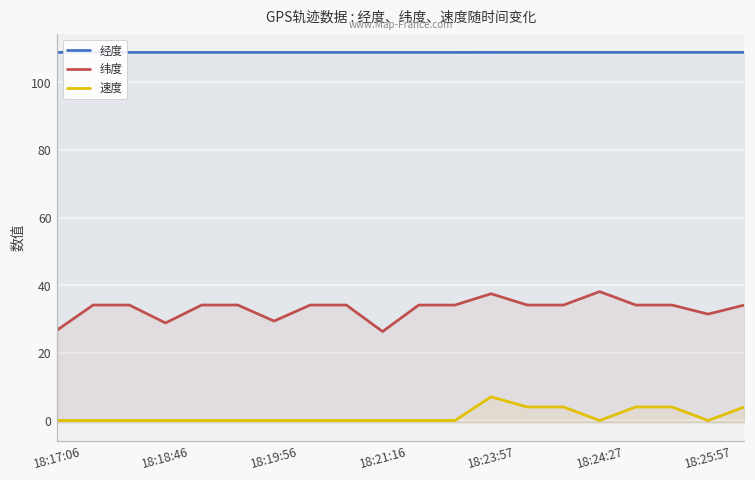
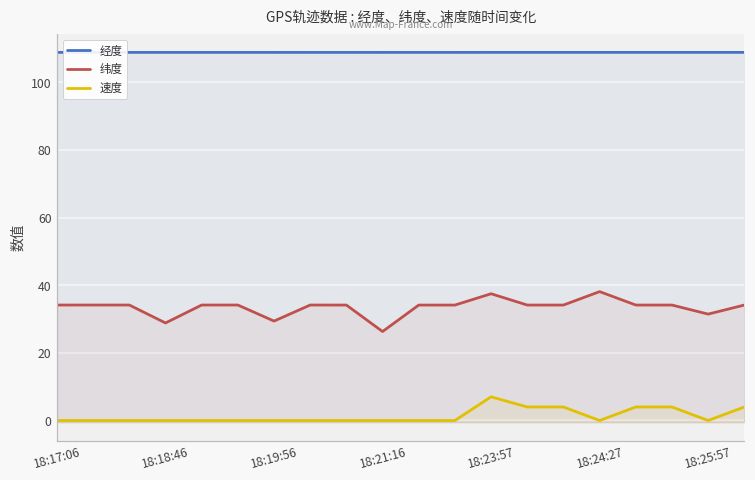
纬度, 18:17:06: 27 -> 34
